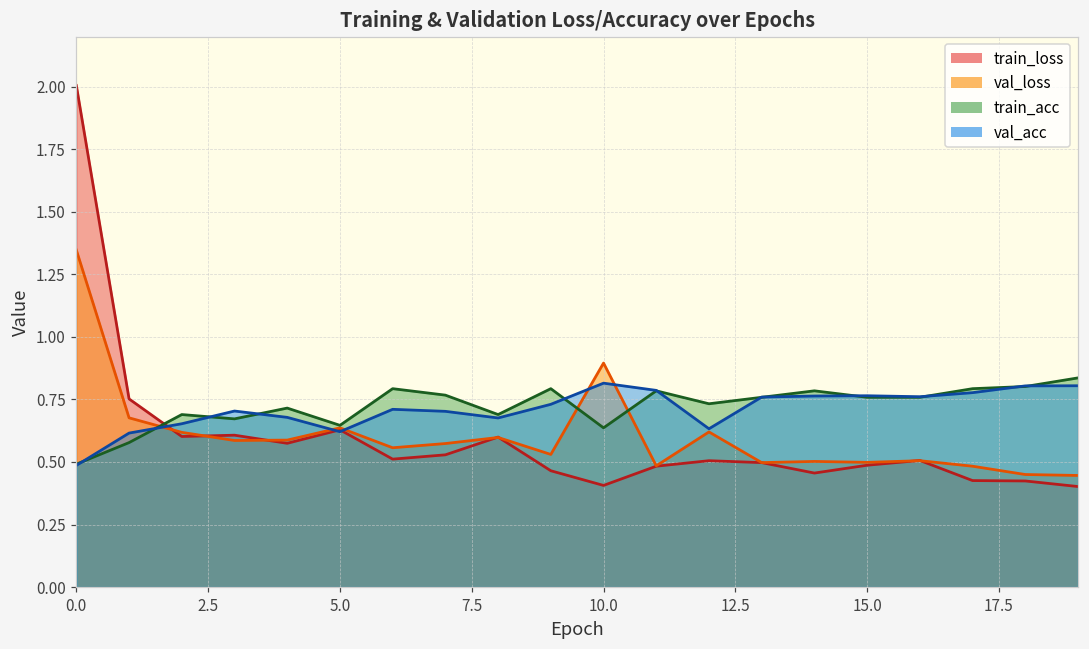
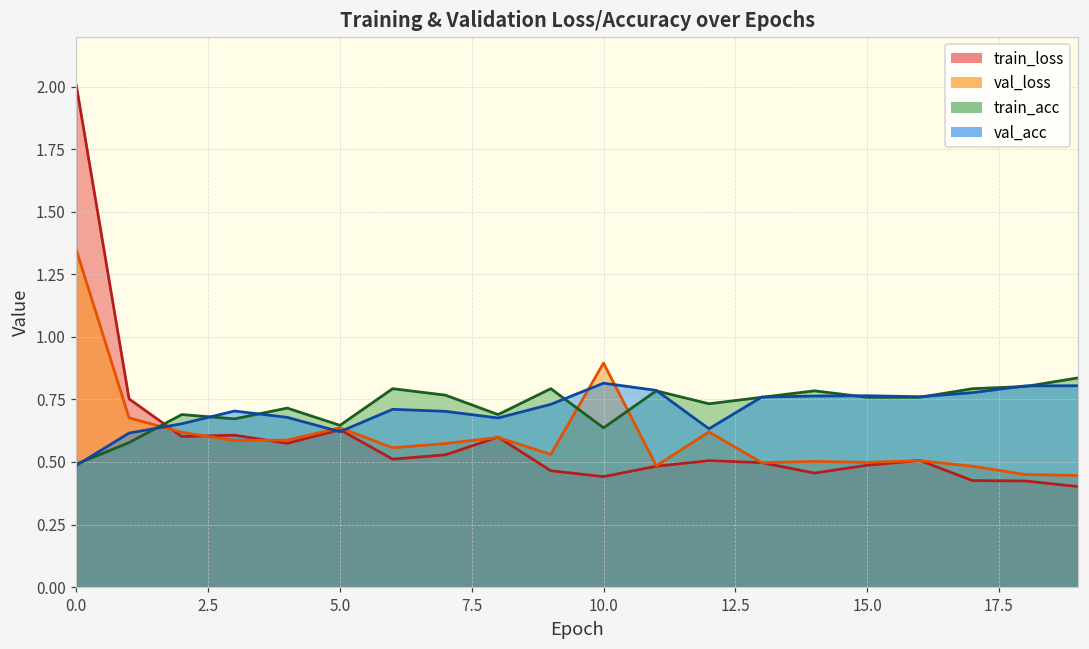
train_loss, 10.0: 0.41 -> 0.44
